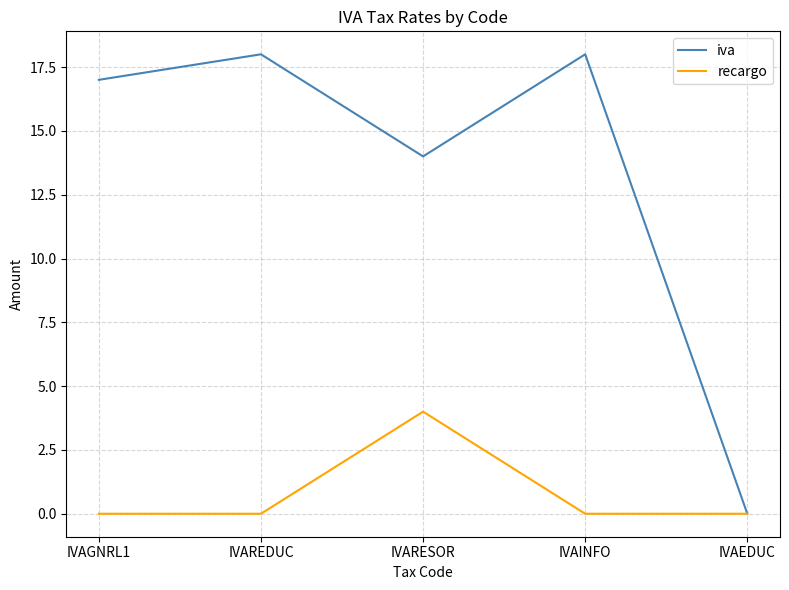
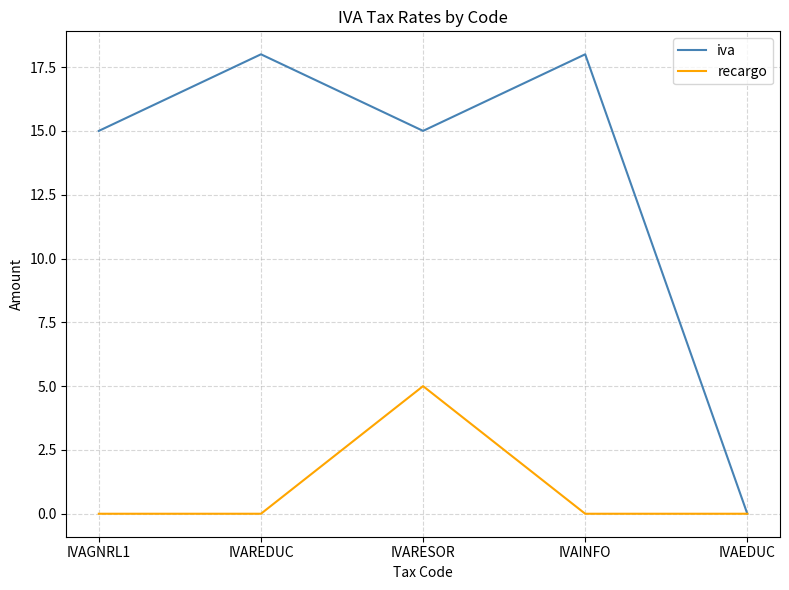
iva, IVAGNRL1: 17 -> 15
iva, IVARESOR: 14 -> 15
recargo, IVARESOR: 4 -> 5
